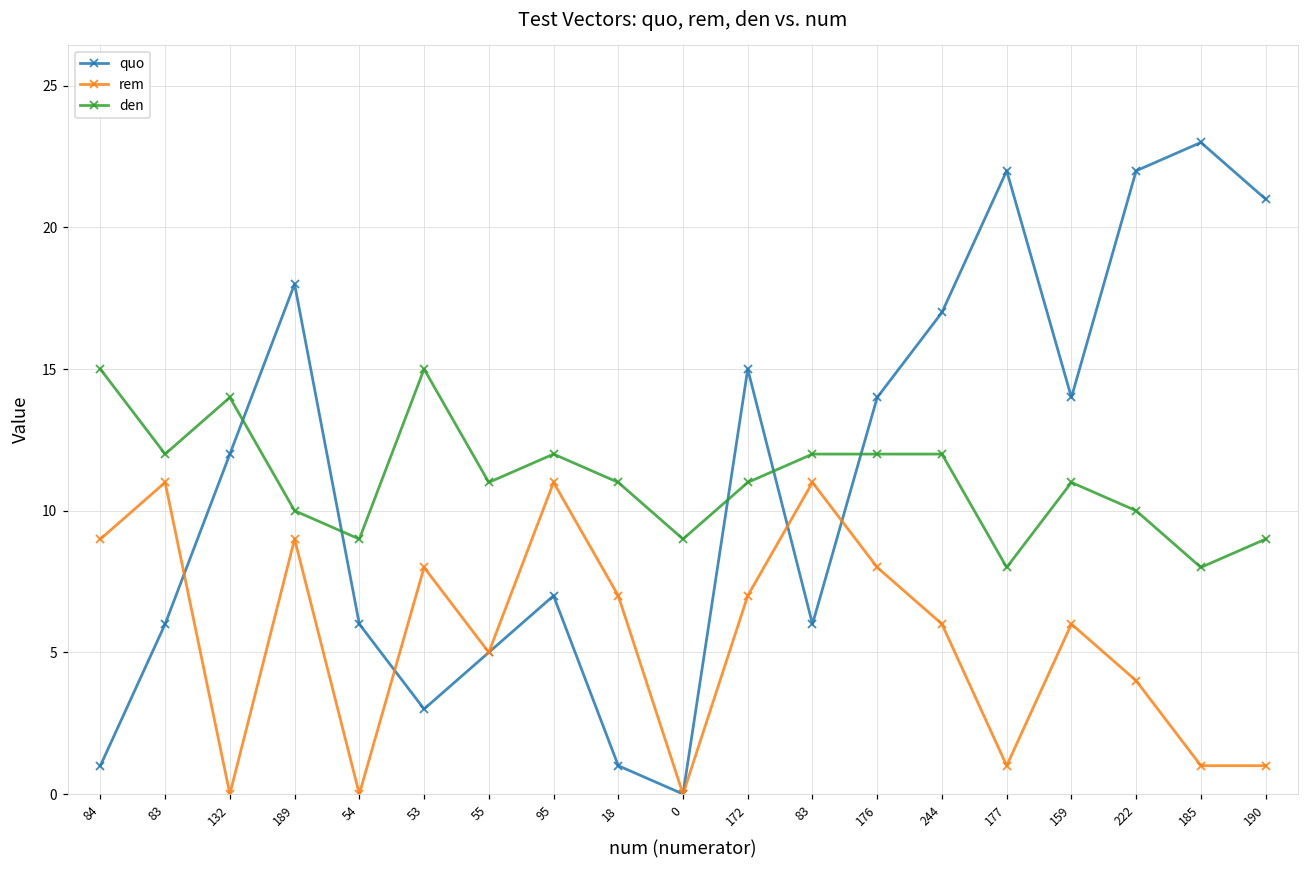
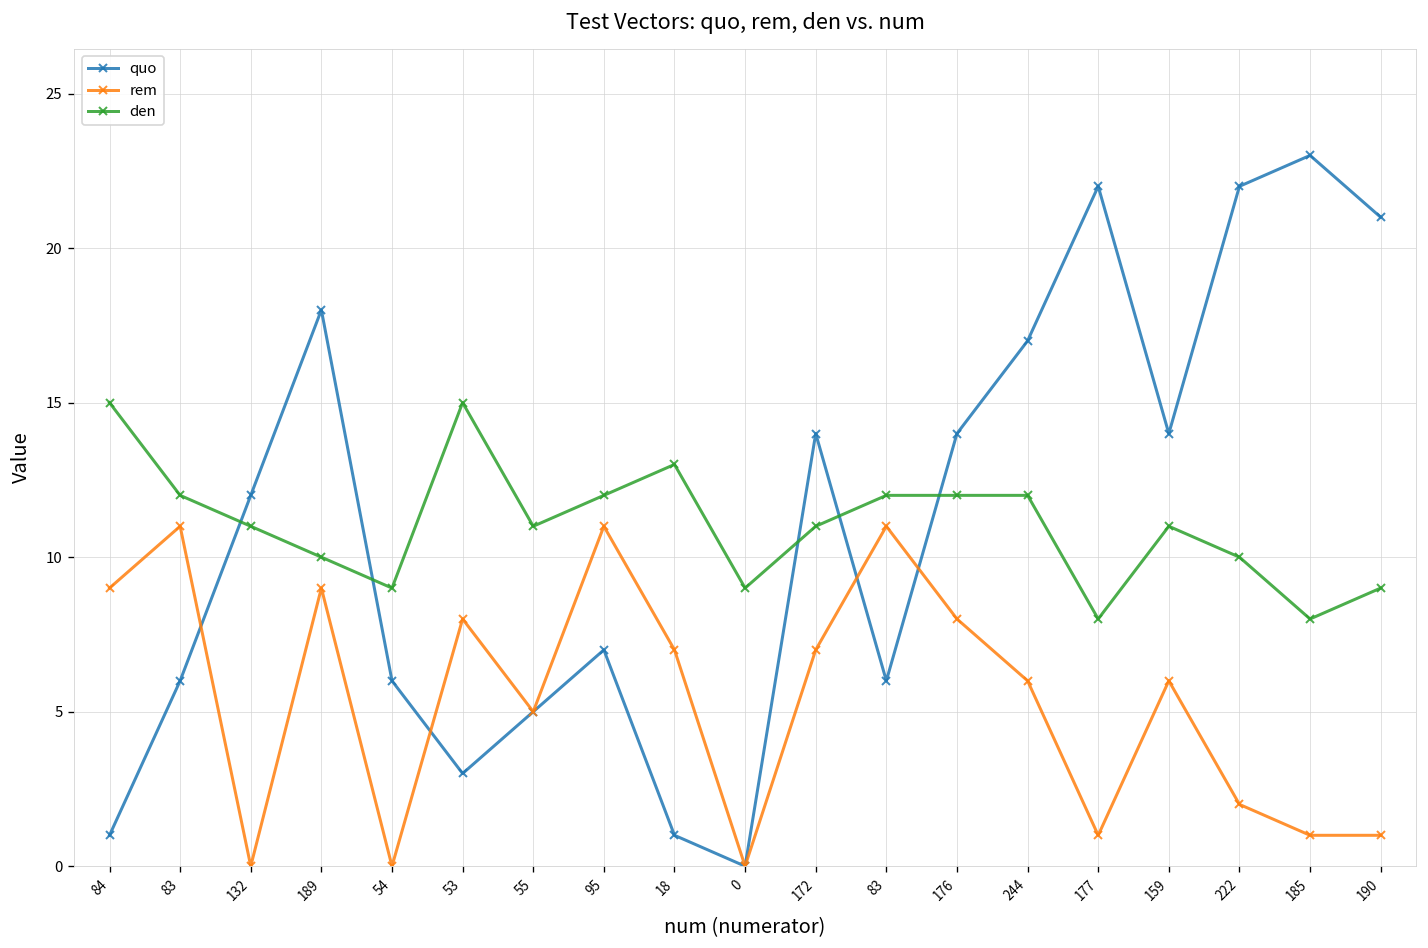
den, 132: 14 -> 11
den, 18: 11 -> 13
quo, 172: 15 -> 14
rem, 222: 4 -> 2
